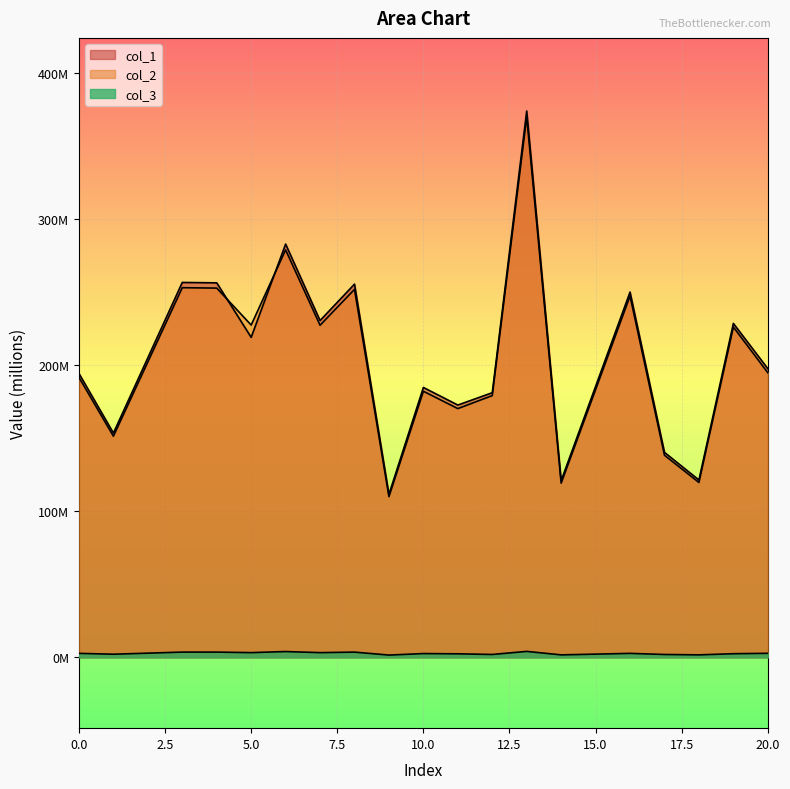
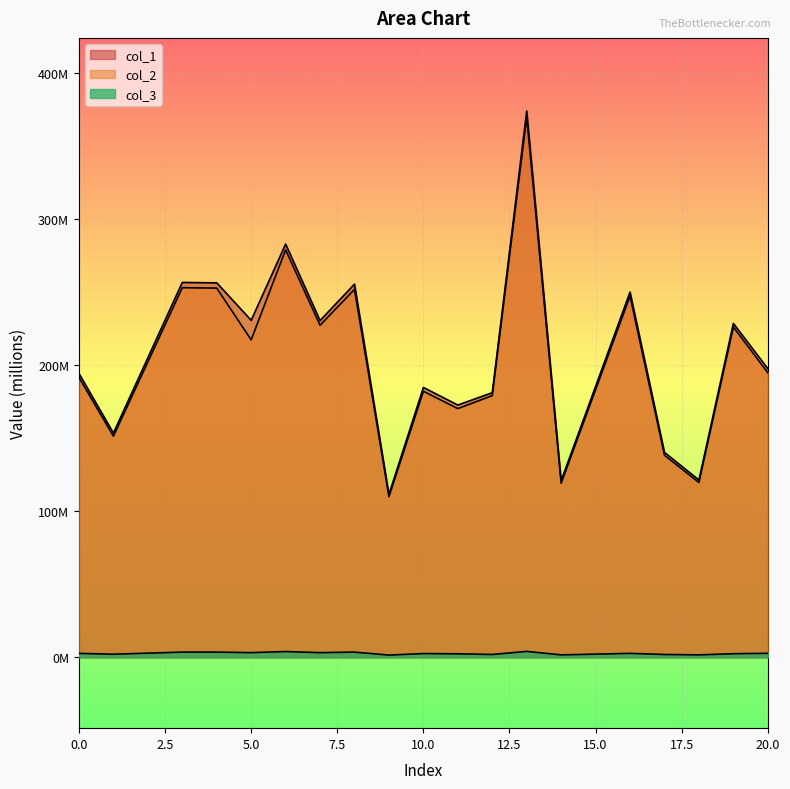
col_1, 5.0: 219000000 -> 231000000
col_2, 5.0: 227000000 -> 217000000
